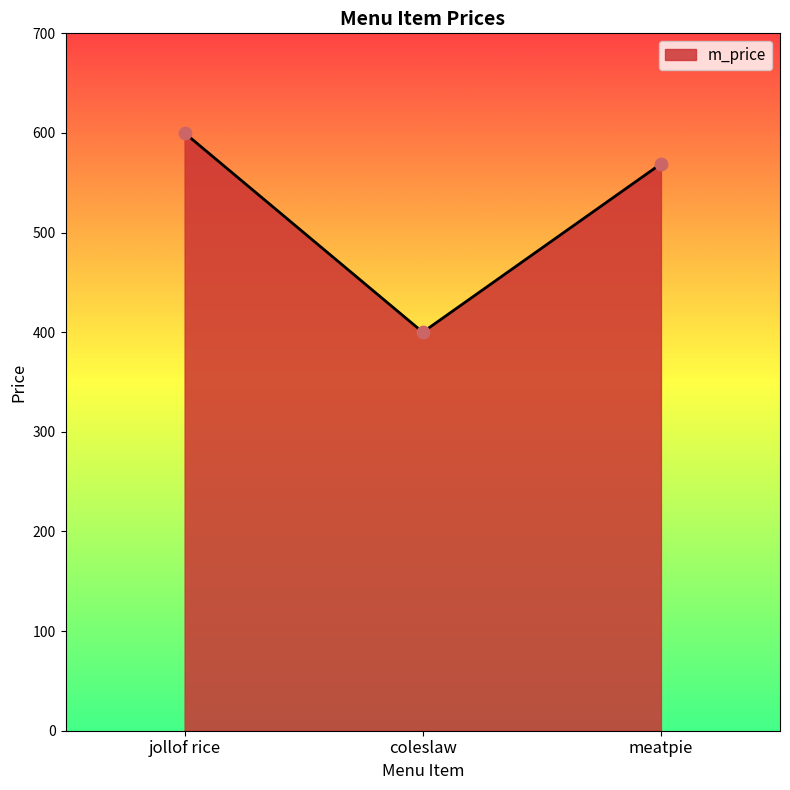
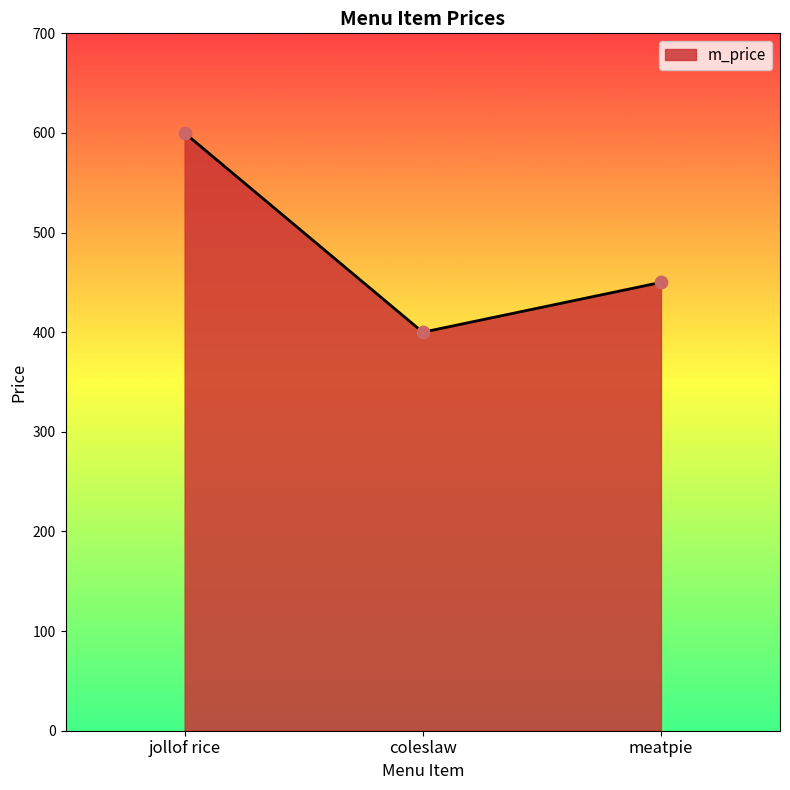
meatpie: 570 -> 450
